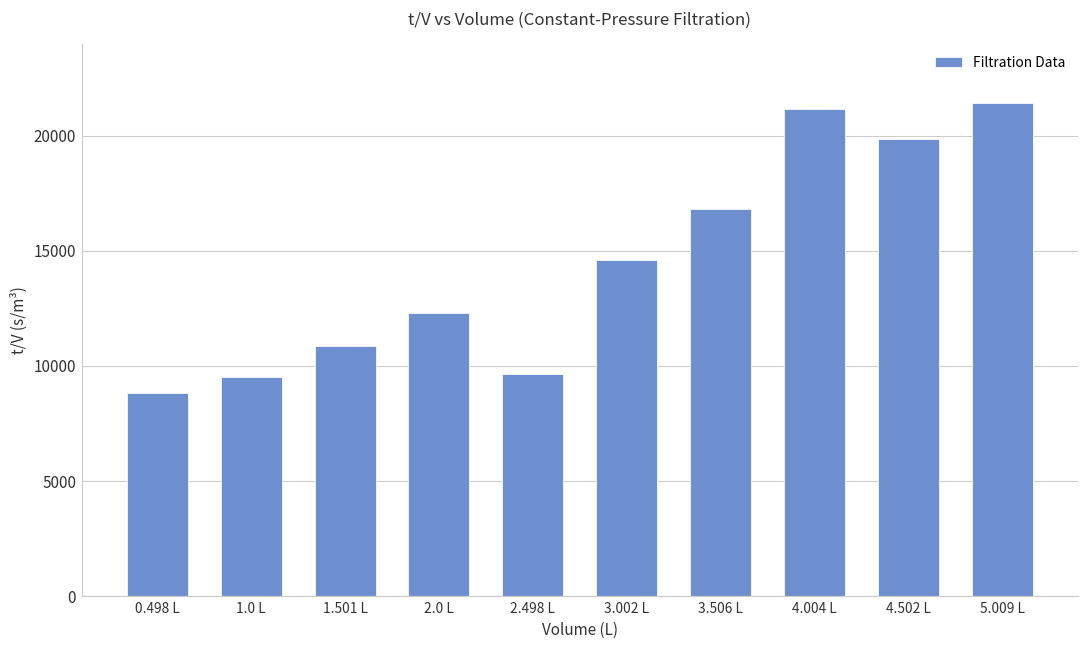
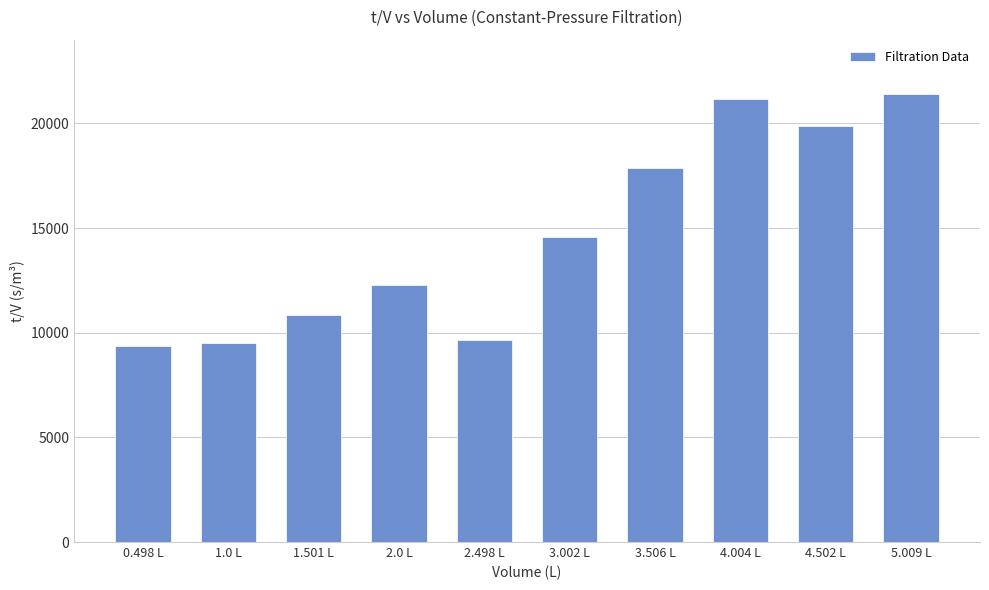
0.498 L: 8800 -> 9400
3.506 L: 16800 -> 17900
